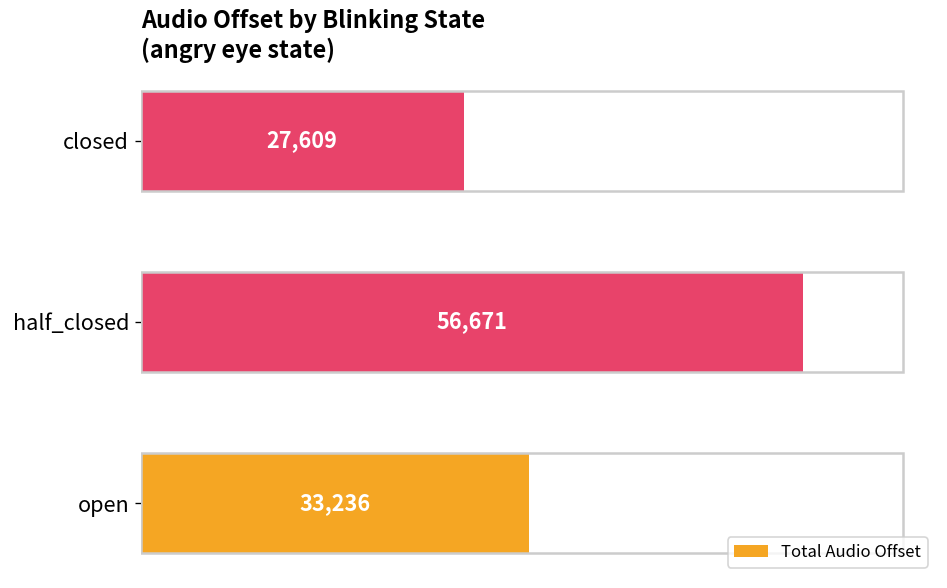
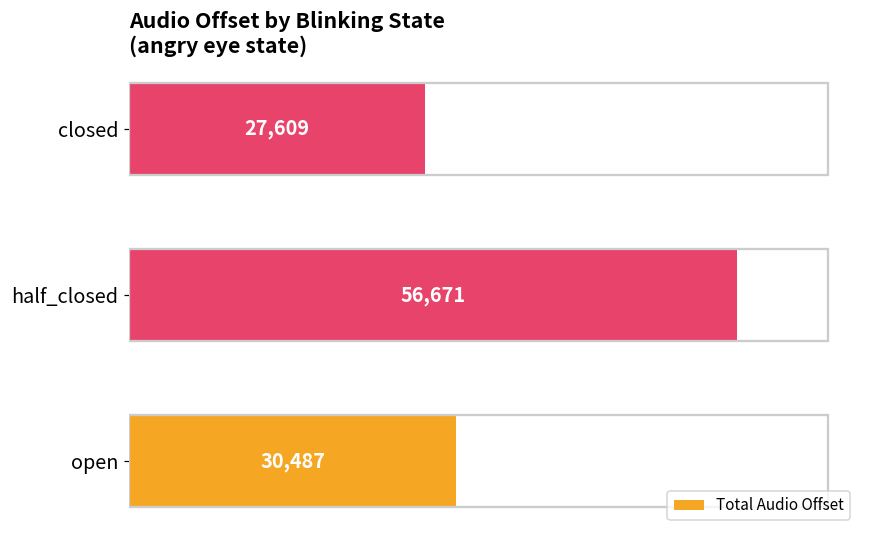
open: 33,236 -> 30,487
